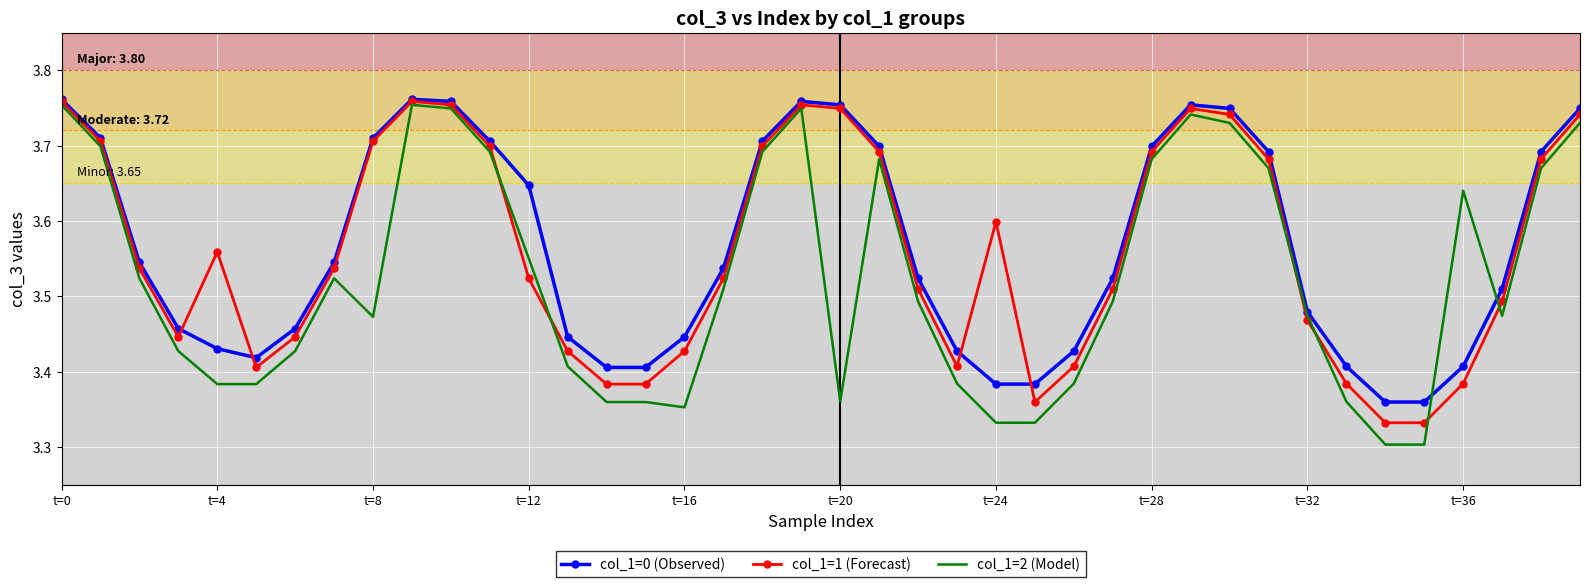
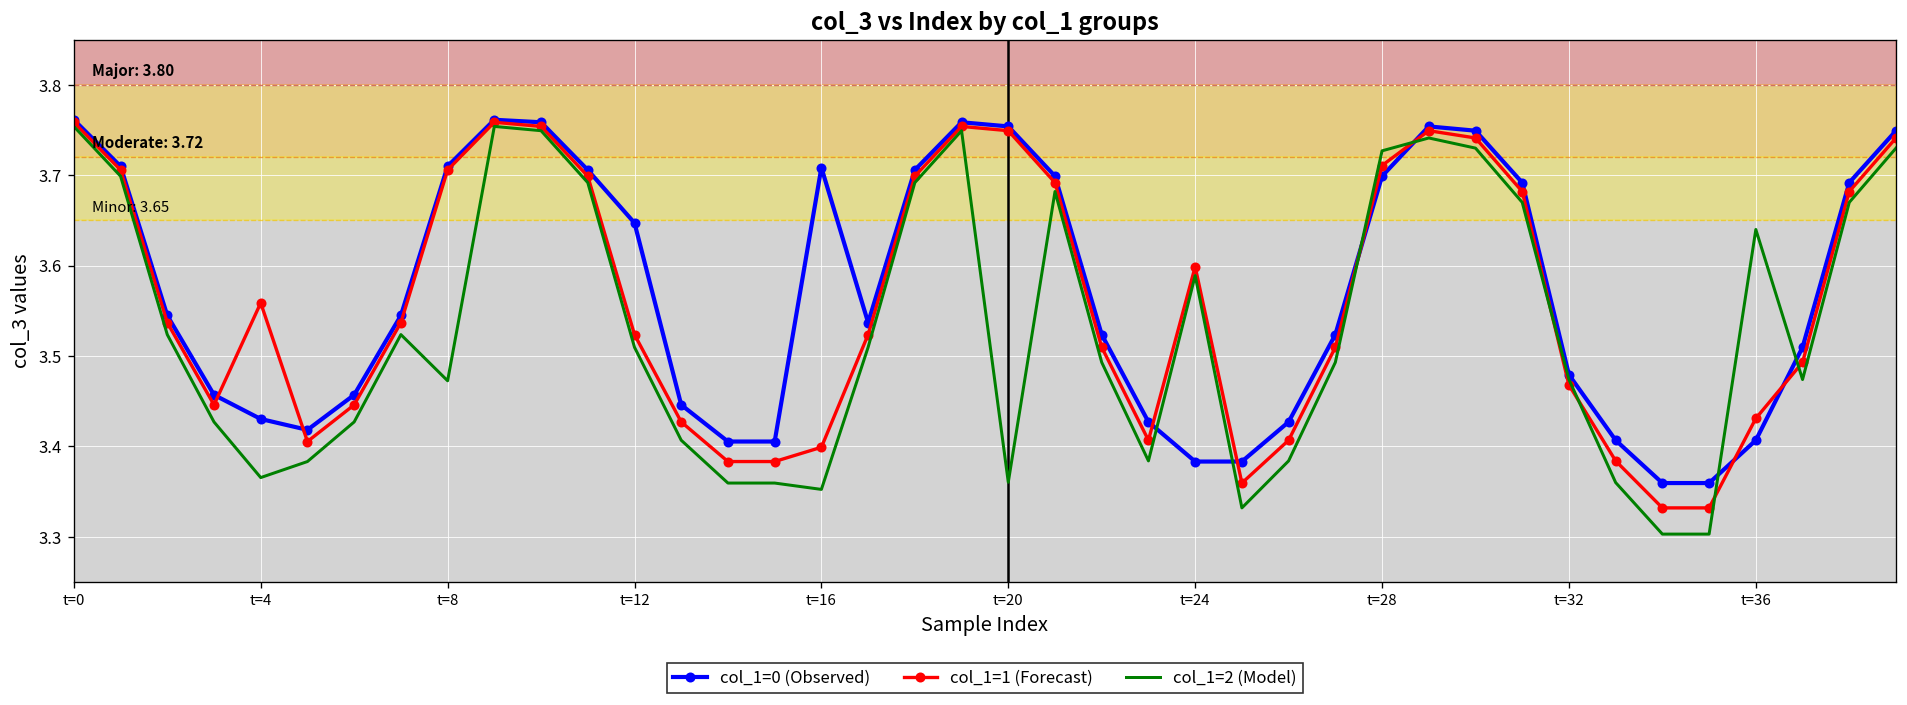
col_1=2 (Model), t=4: 3.38 -> 3.37
col_1=2 (Model), t=12: 3.55 -> 3.51
col_1=0 (Observed), t=16: 3.45 -> 3.71
col_1=1 (Forecast), t=16: 3.43 -> 3.40
col_1=2 (Model), t=24: 3.33 -> 3.59
col_1=1 (Forecast), t=28: 3.69 -> 3.71
col_1=2 (Model), t=28: 3.68 -> 3.73
col_1=1 (Forecast), t=36: 3.38 -> 3.43
